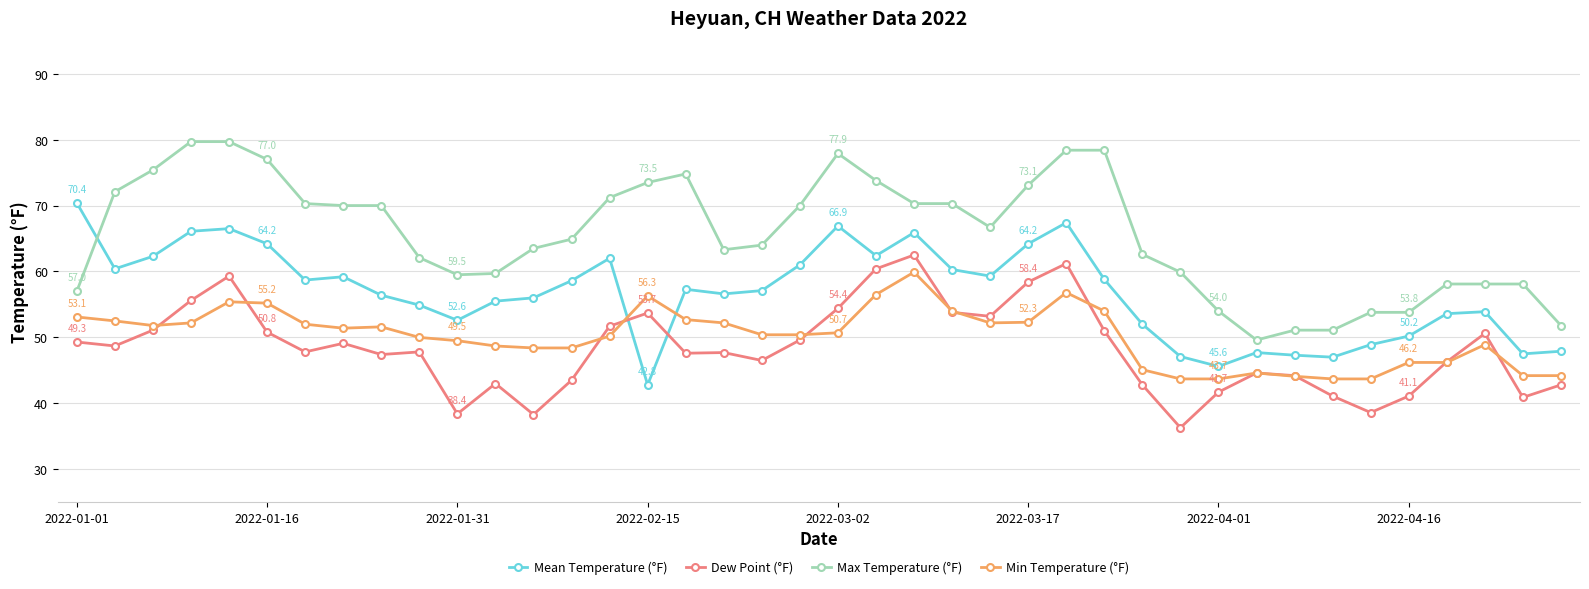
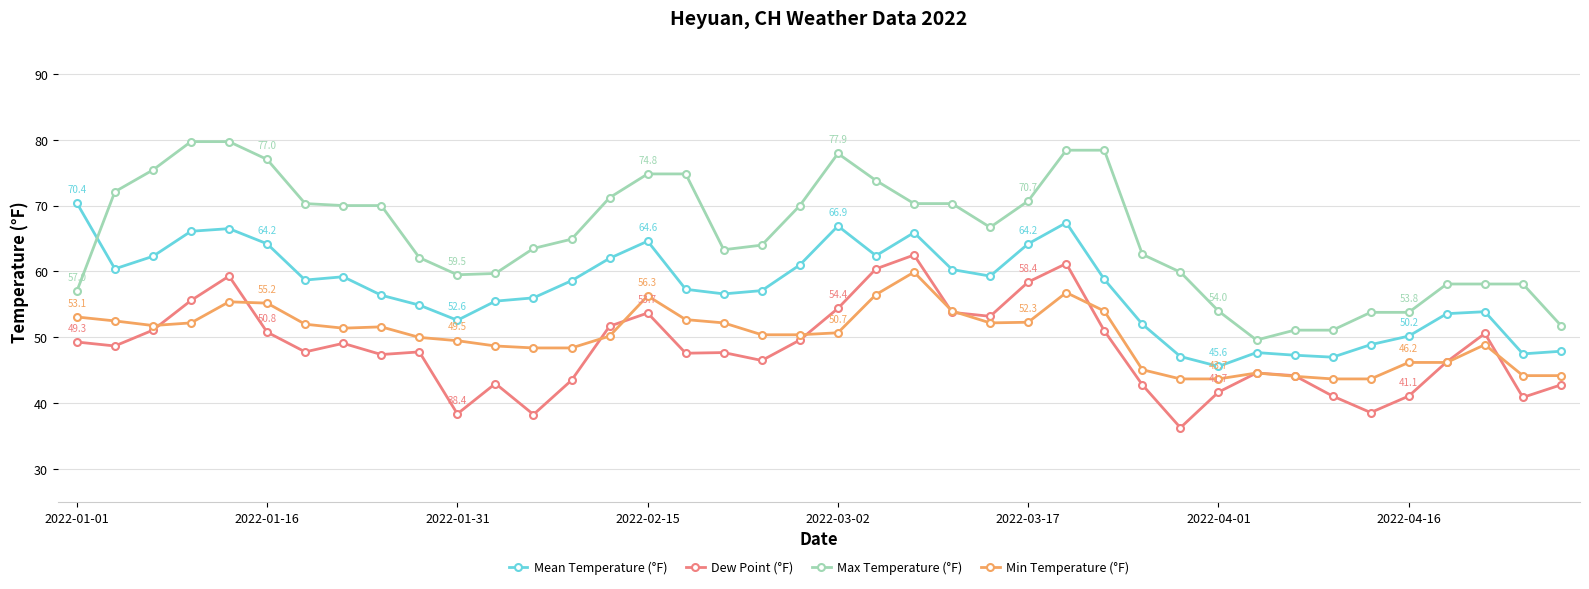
Mean Temperature (°F), 2022-02-15: 42.8 -> 64.6
Max Temperature (°F), 2022-02-15: 73.5 -> 74.8
Max Temperature (°F), 2022-03-17: 73.1 -> 70.7
